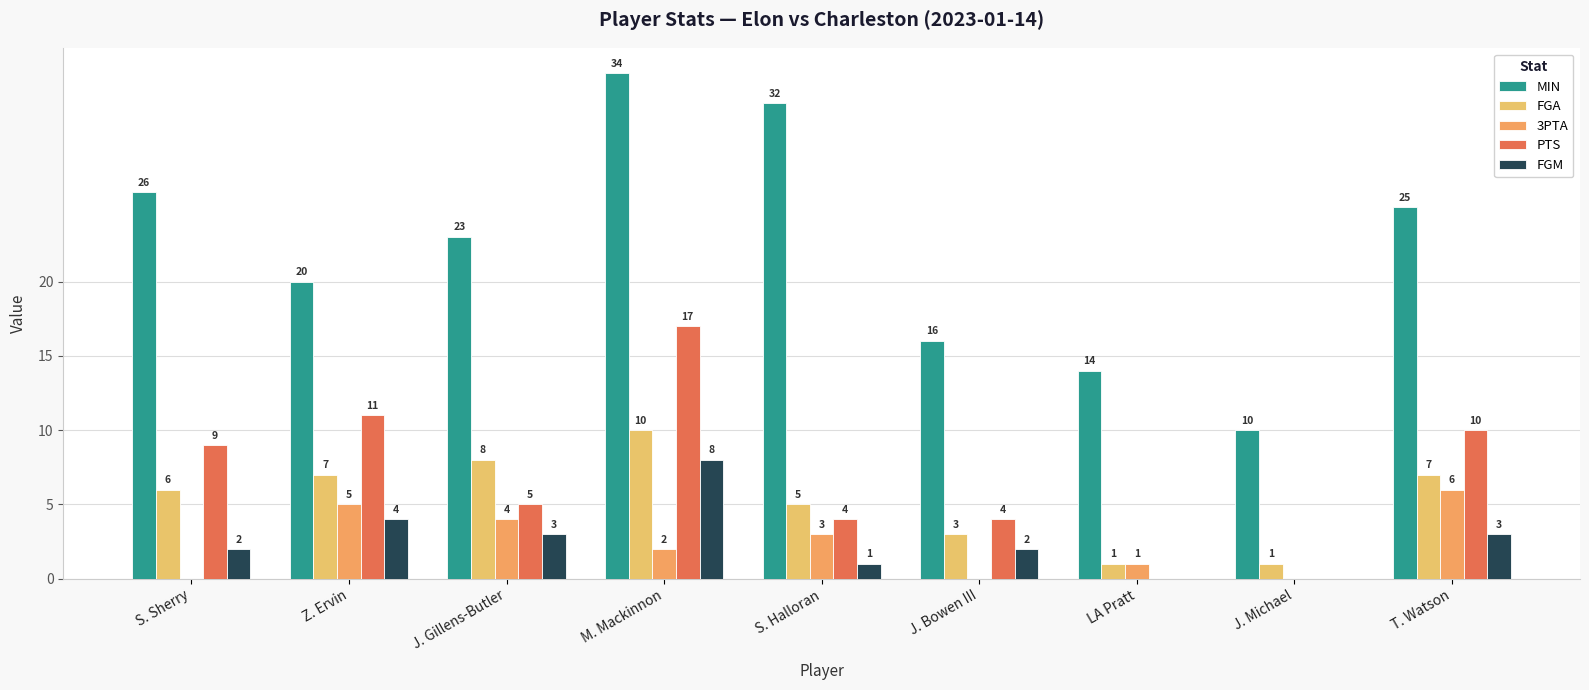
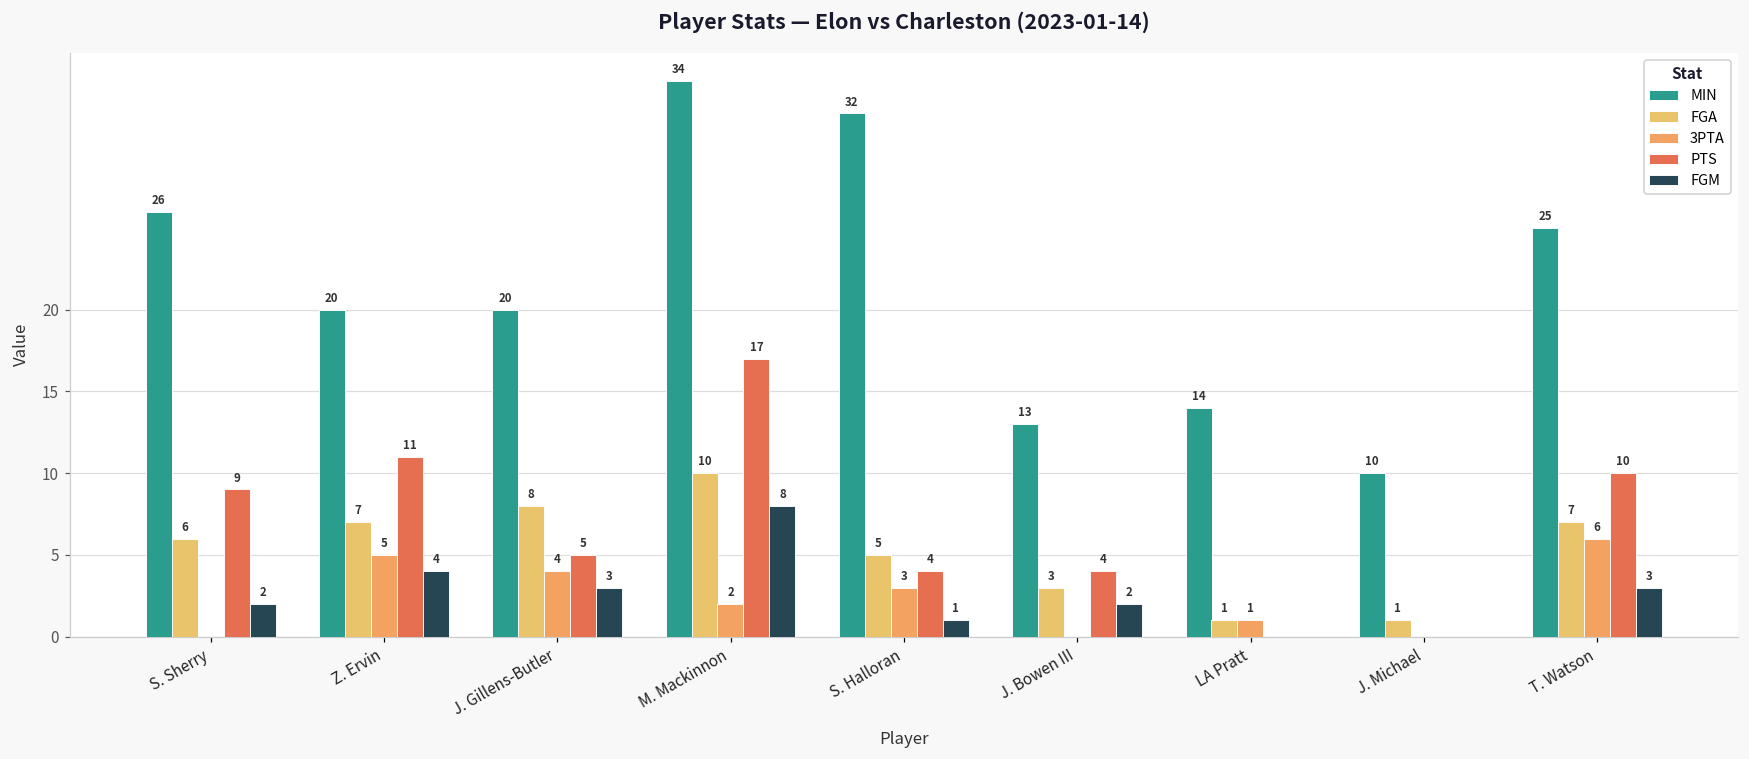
MIN, J. Gillens-Butler: 23 -> 20
MIN, J. Bowen III: 16 -> 13
